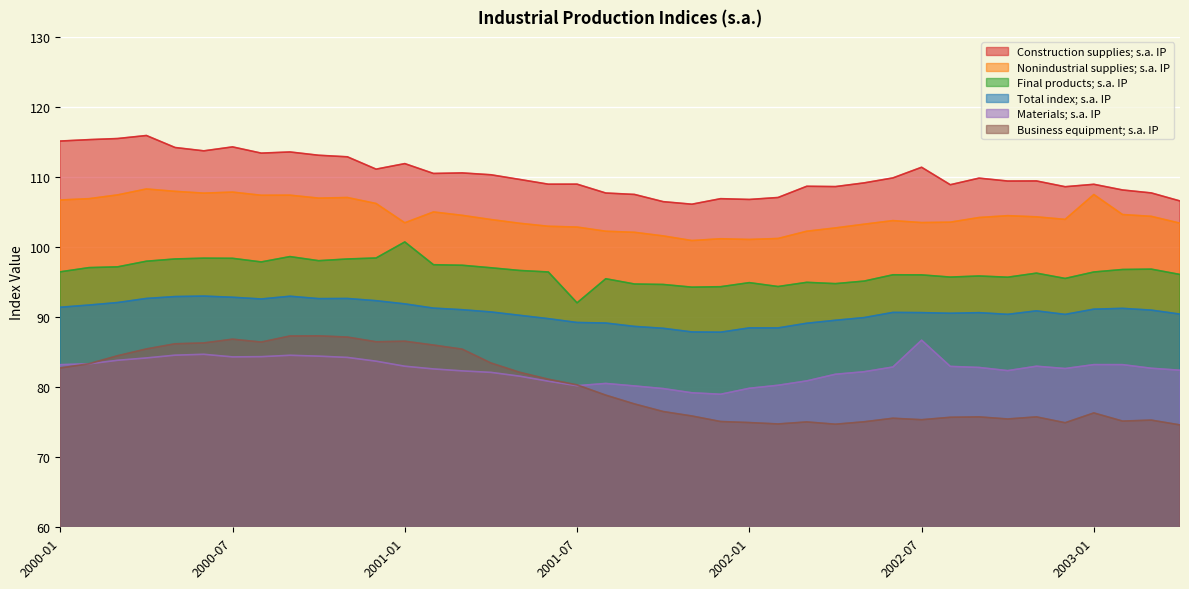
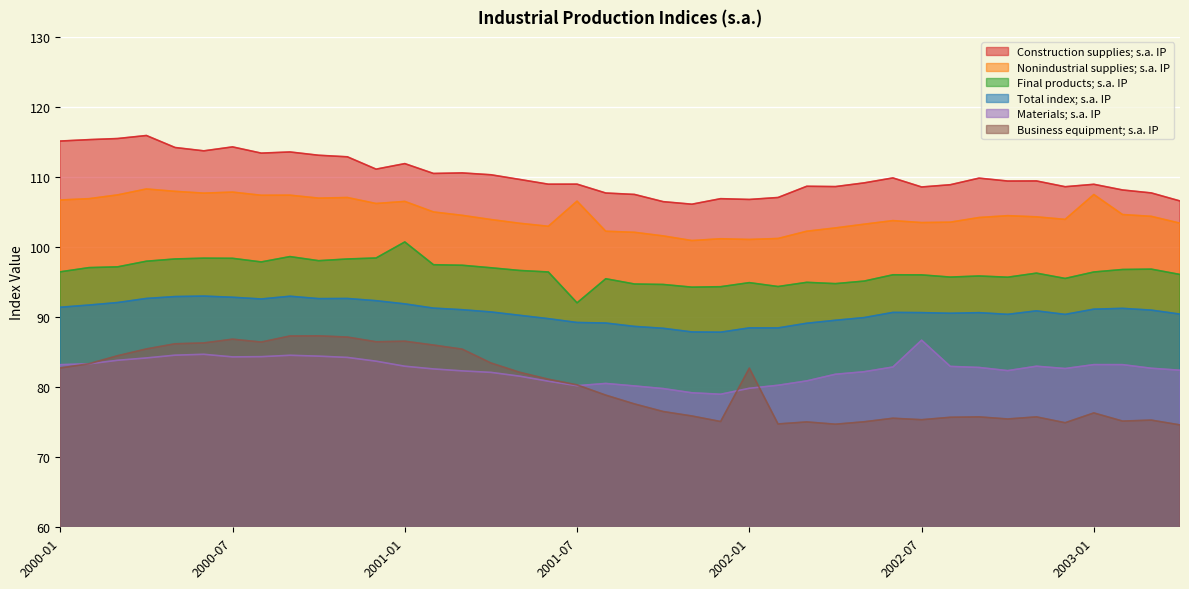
Nonindustrial supplies; s.a. IP, 2001-01: 103 -> 107
Nonindustrial supplies; s.a. IP, 2001-07: 103 -> 107
Business equipment; s.a. IP, 2002-01: 75 -> 83
Construction supplies; s.a. IP, 2002-07: 111 -> 109
